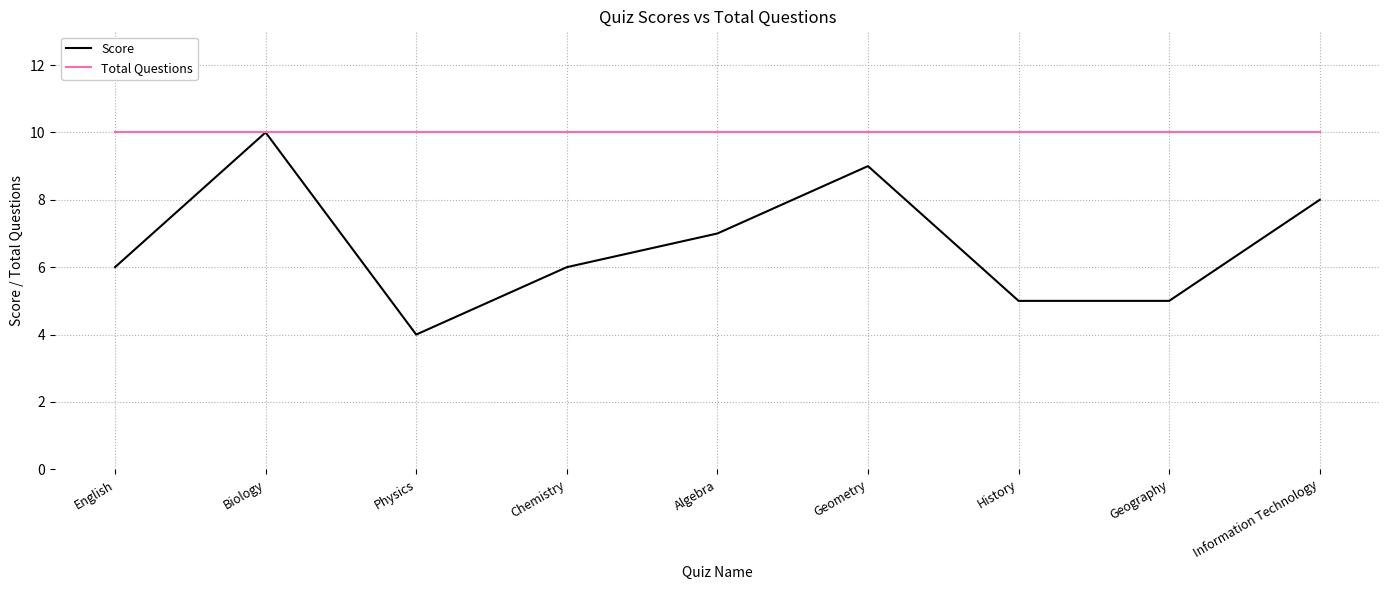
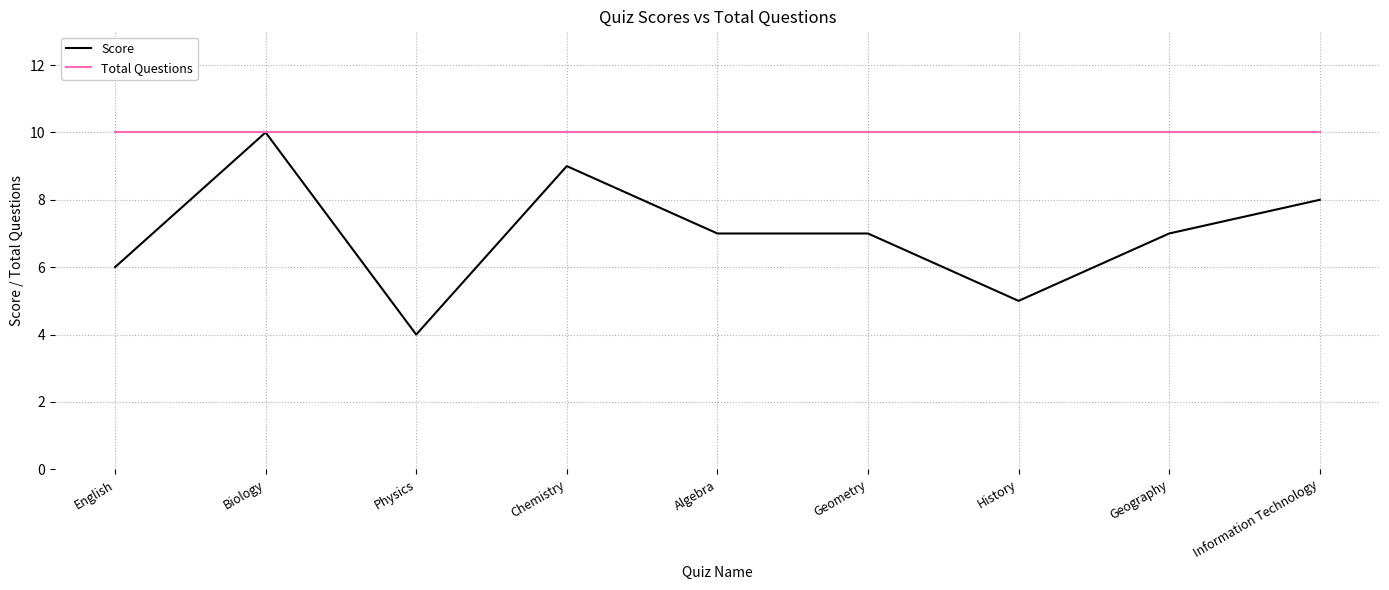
Score, Chemistry: 6 -> 9
Score, Geometry: 9 -> 7
Score, Geography: 5 -> 7
